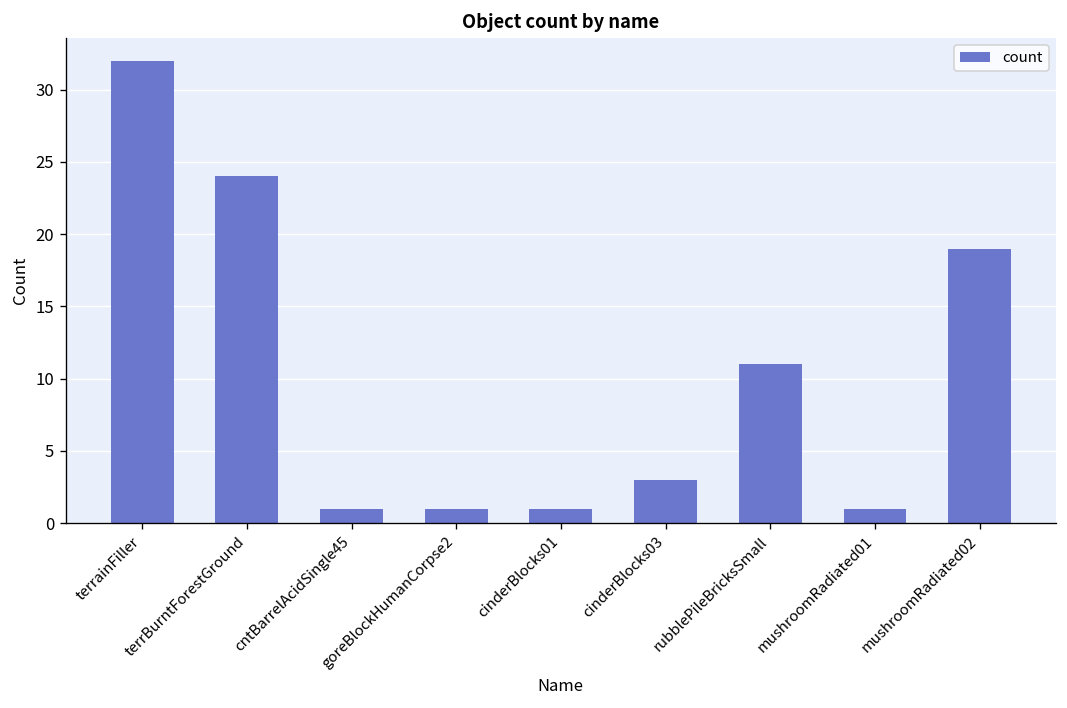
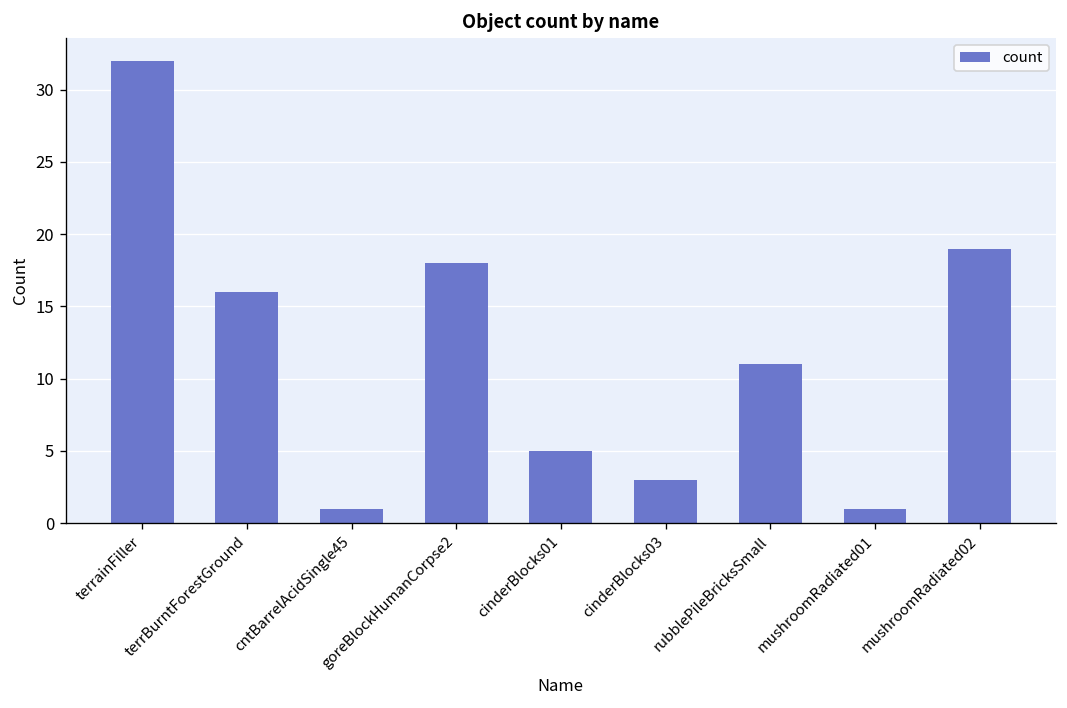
terrBurntForestGround: 24 -> 16
goreBlockHumanCorpse2: 1 -> 18
cinderBlocks01: 1 -> 5
